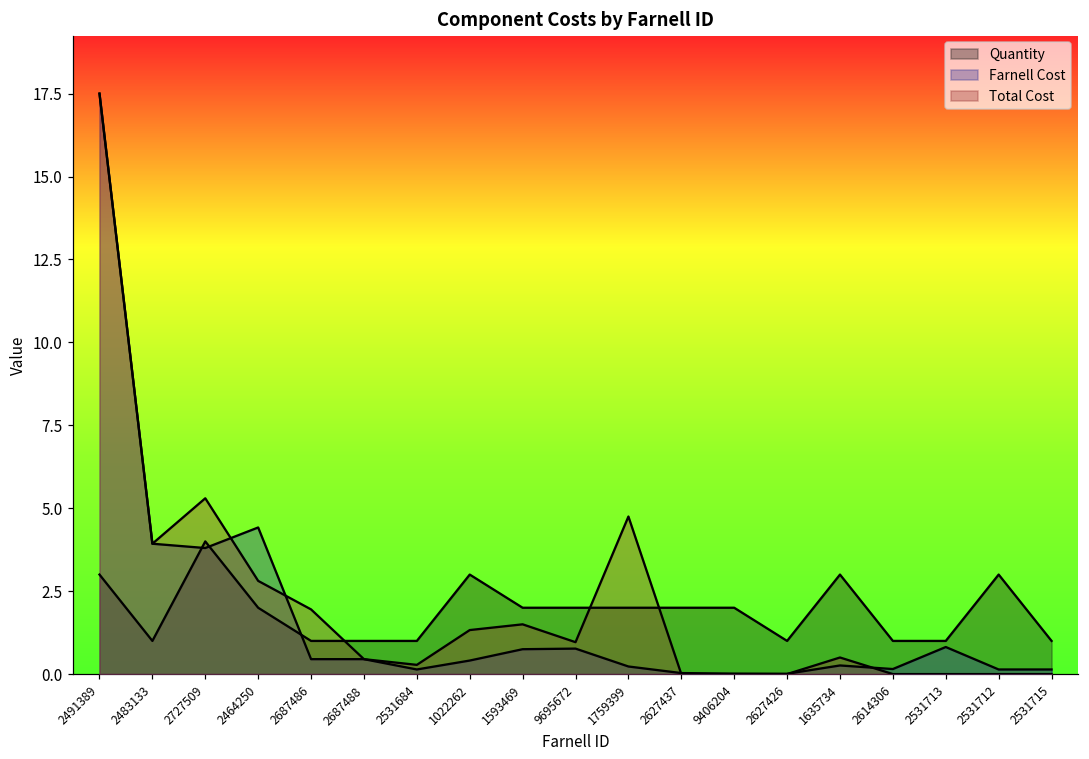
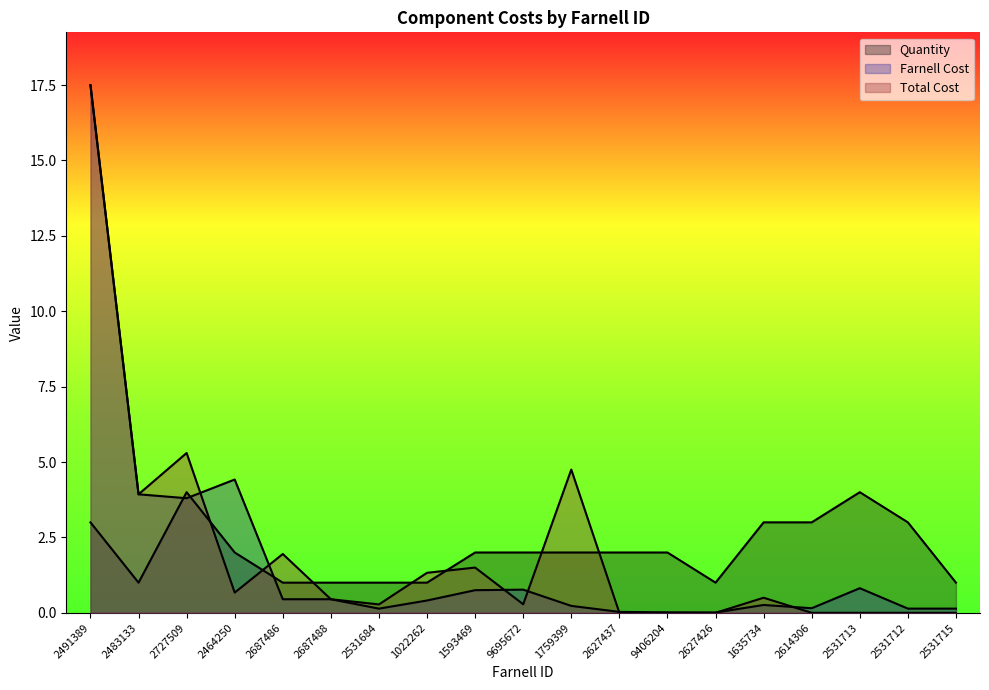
Total Cost, 2464250: 2.8 -> 0.7
Quantity, 1022262: 3 -> 1
Total Cost, 9695672: 1.0 -> 0.3
Quantity, 2614306: 1 -> 3
Quantity, 2531713: 1 -> 4
